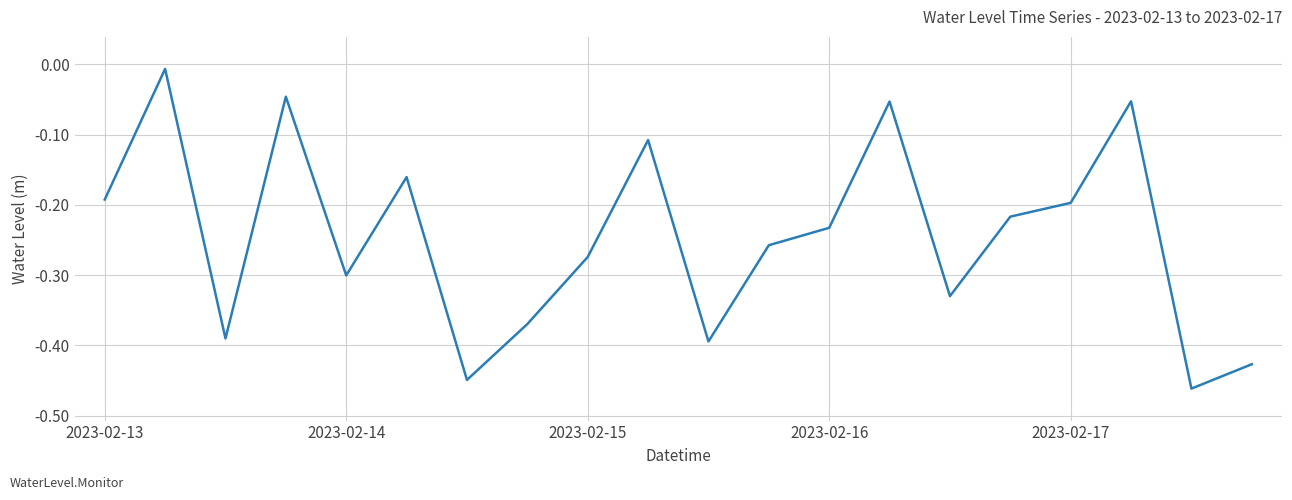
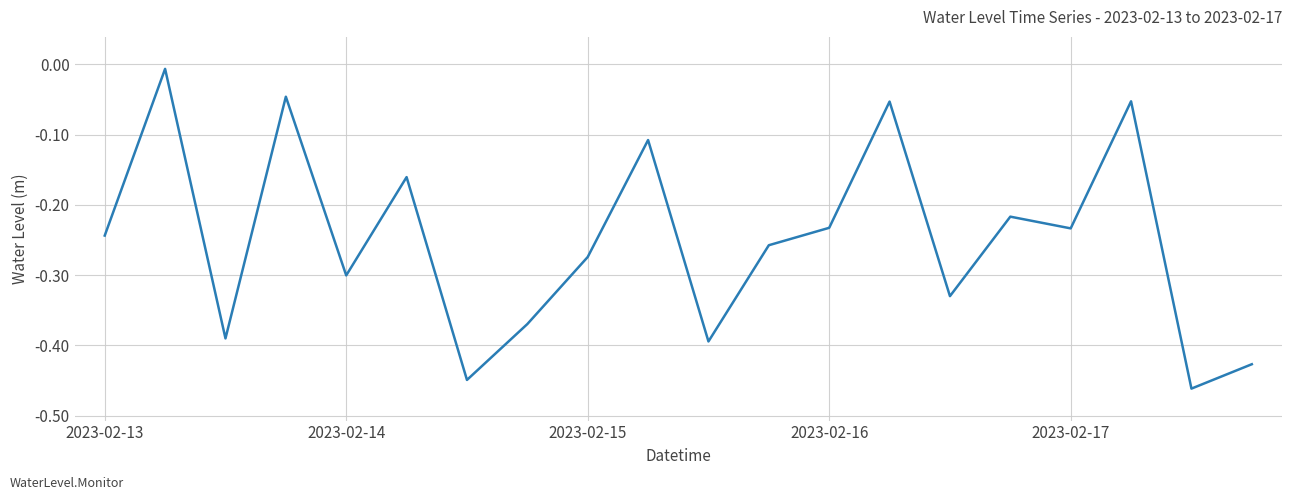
2023-02-13: -0.19 -> -0.24
2023-02-17: -0.20 -> -0.23
